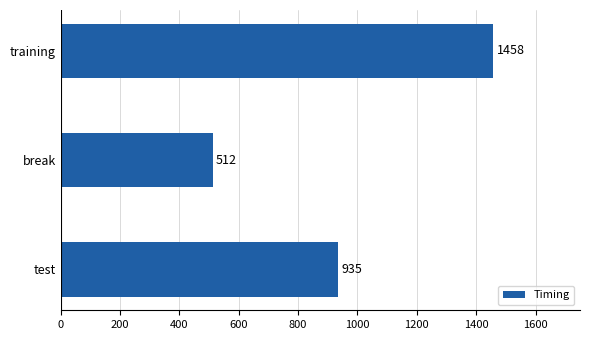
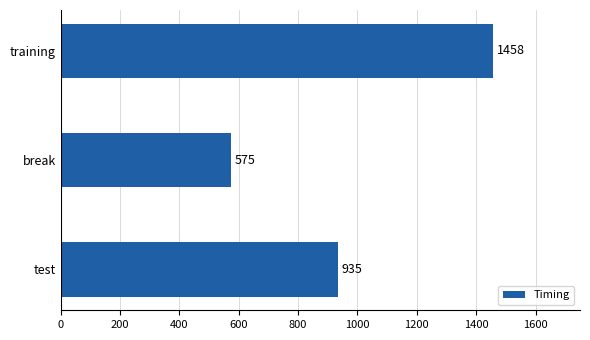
break: 512 -> 575
